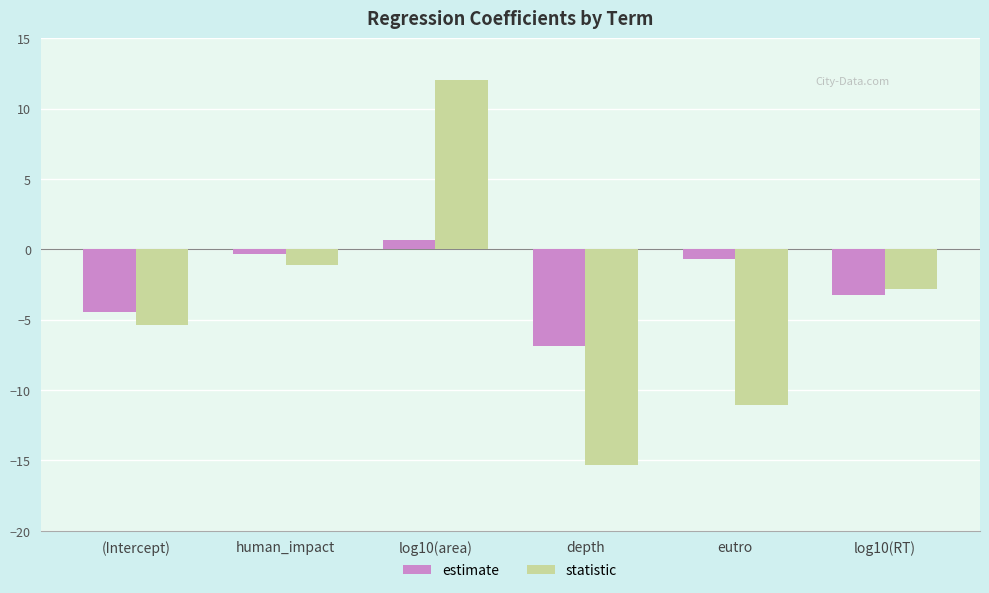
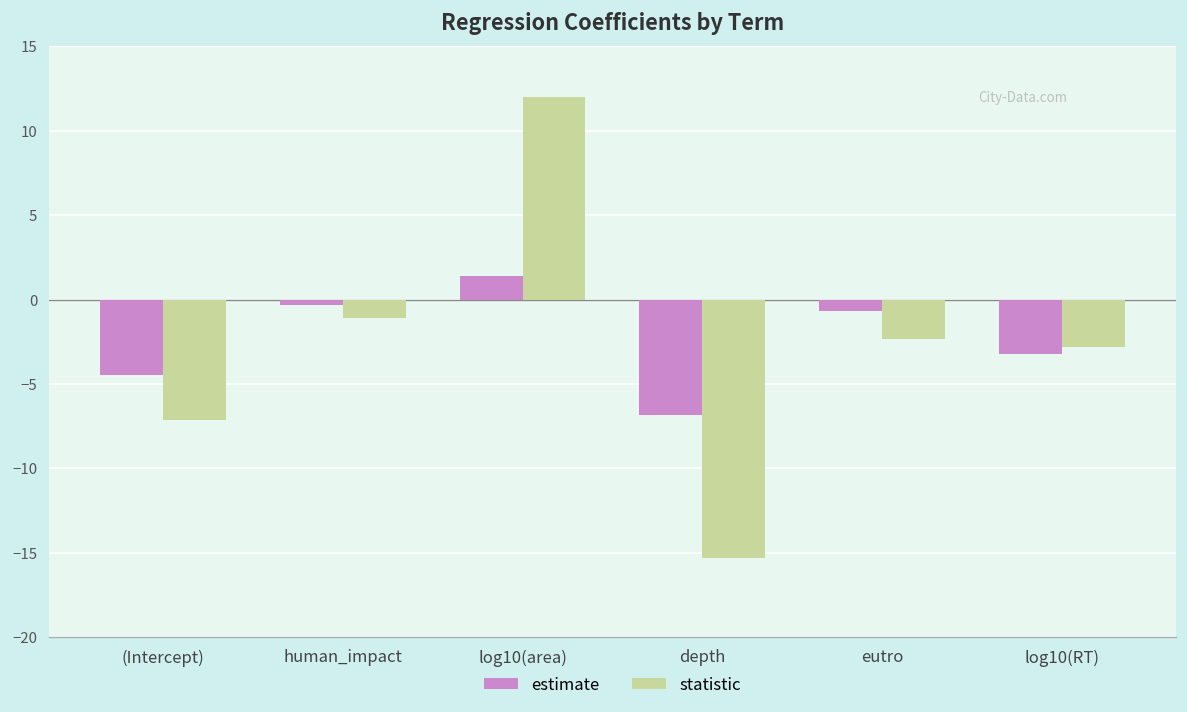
statistic, (Intercept): -5.4 -> -7.1
estimate, log10(area): 0.6 -> 1.4
statistic, eutro: -11.1 -> -2.3
